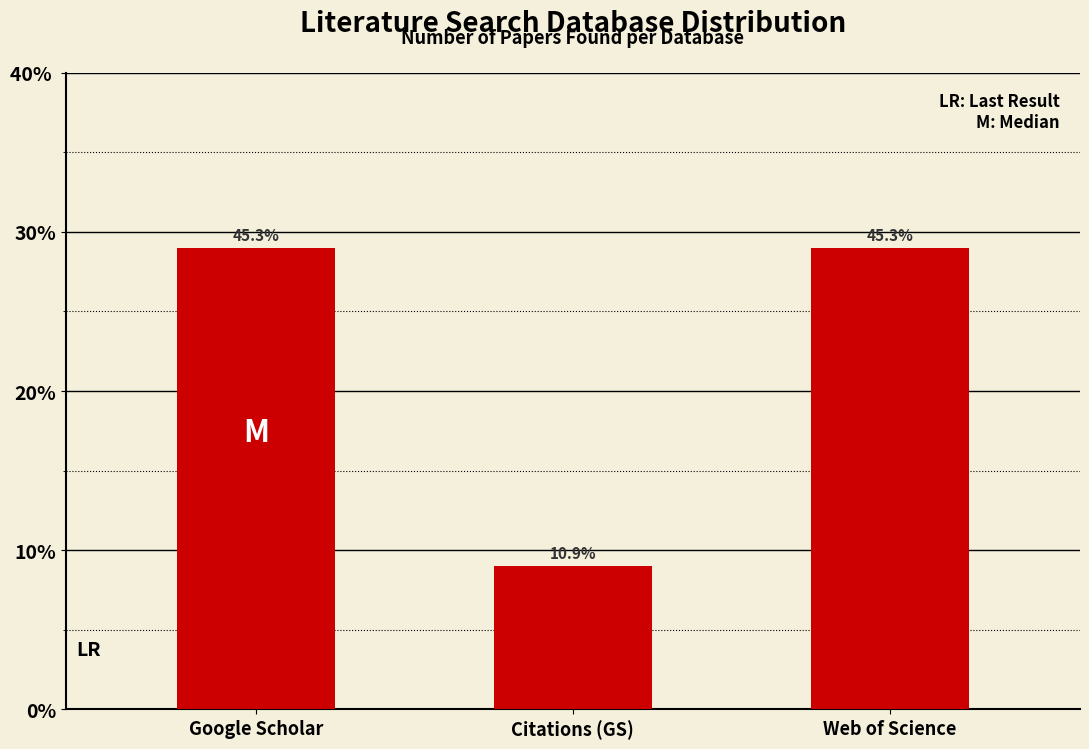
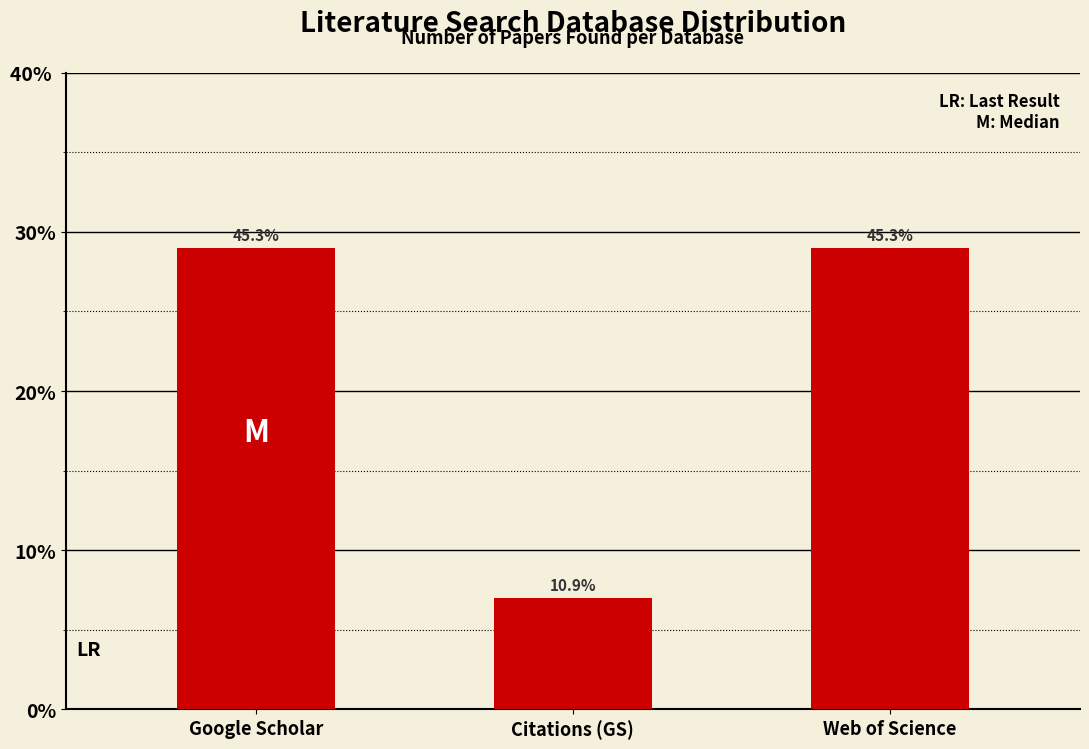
Citations (GS): 9% -> 7%
